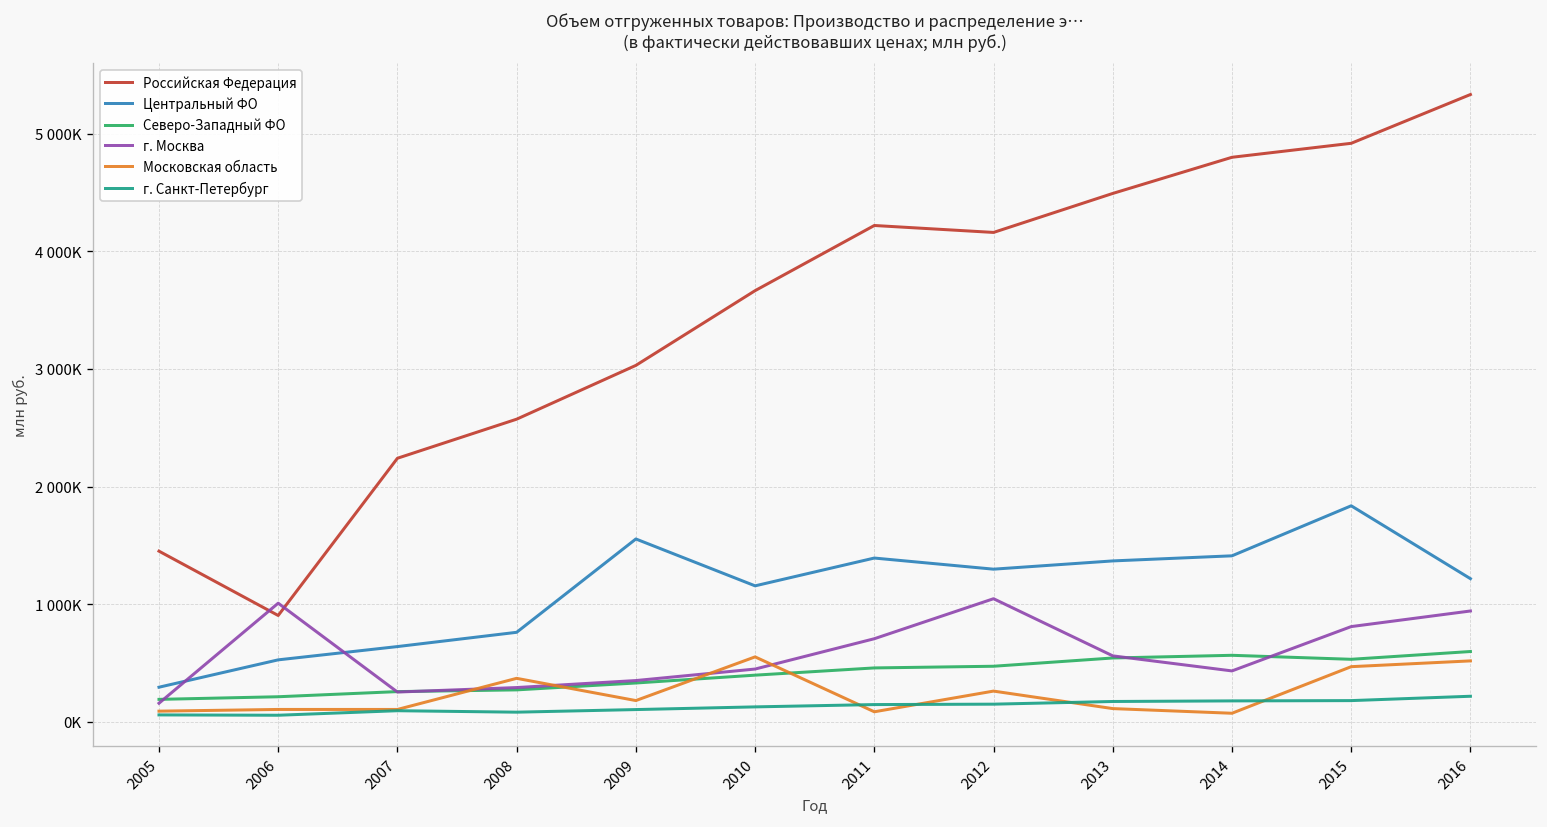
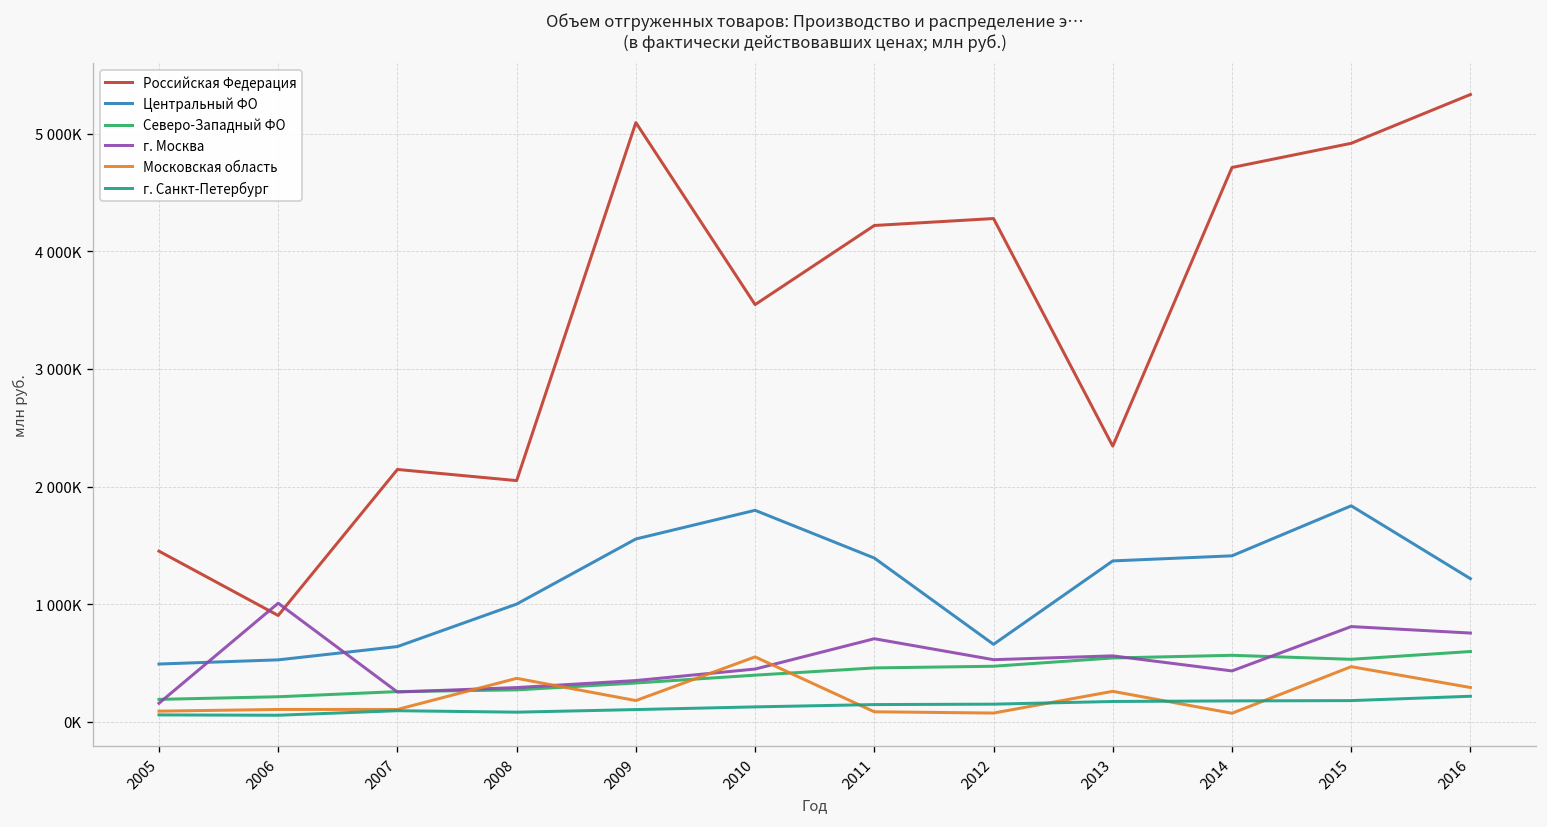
Центральный ФО, 2005: 300000 -> 500000
Российская Федерация, 2007: 2200000 -> 2100000
Российская Федерация, 2008: 2600000 -> 2100000
Центральный ФО, 2008: 800000 -> 1000000
Российская Федерация, 2009: 3000000 -> 5100000
Российская Федерация, 2010: 3700000 -> 3500000
Центральный ФО, 2010: 1200000 -> 1800000
Российская Федерация, 2012: 4200000 -> 4300000
Центральный ФО, 2012: 1300000 -> 700000
г. Москва, 2012: 1000000 -> 500000
Московская область, 2012: 300000 -> 100000
Российская Федерация, 2013: 4500000 -> 2300000
Московская область, 2013: 100000 -> 300000
Российская Федерация, 2014: 4800000 -> 4700000
г. Москва, 2016: 900000 -> 800000
Московская область, 2016: 500000 -> 300000
